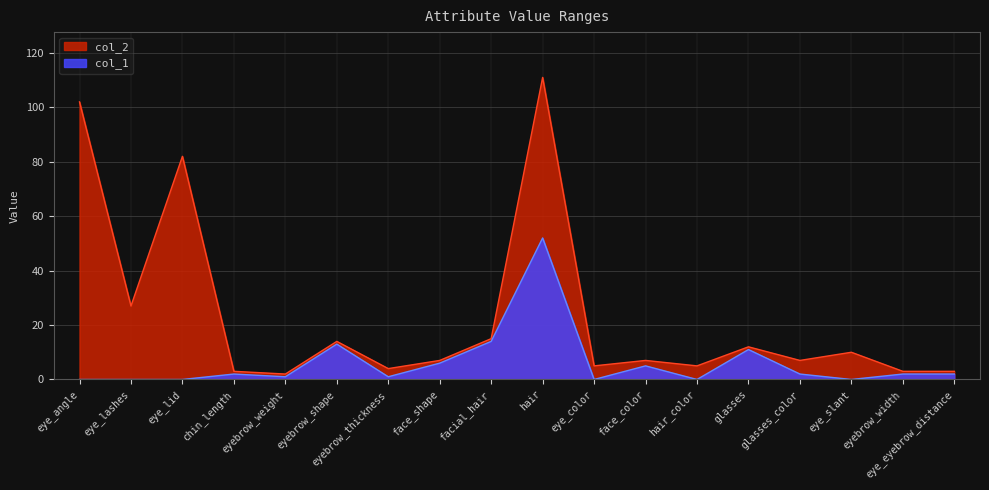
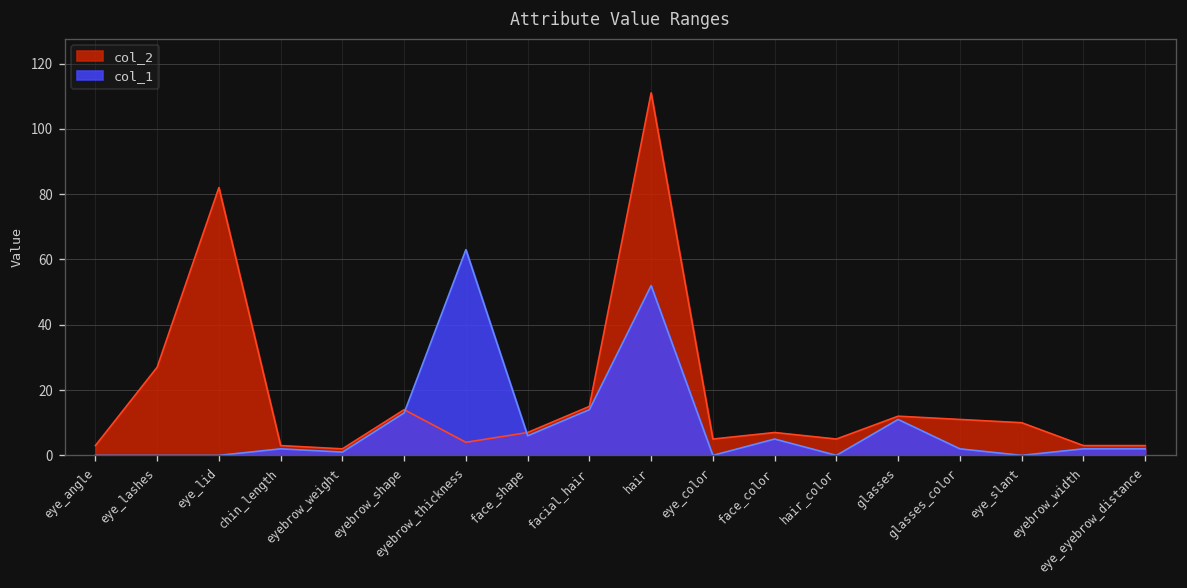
col_2, eye_angle: 102 -> 3
col_1, eyebrow_thickness: 1 -> 63
col_2, glasses_color: 7 -> 11
